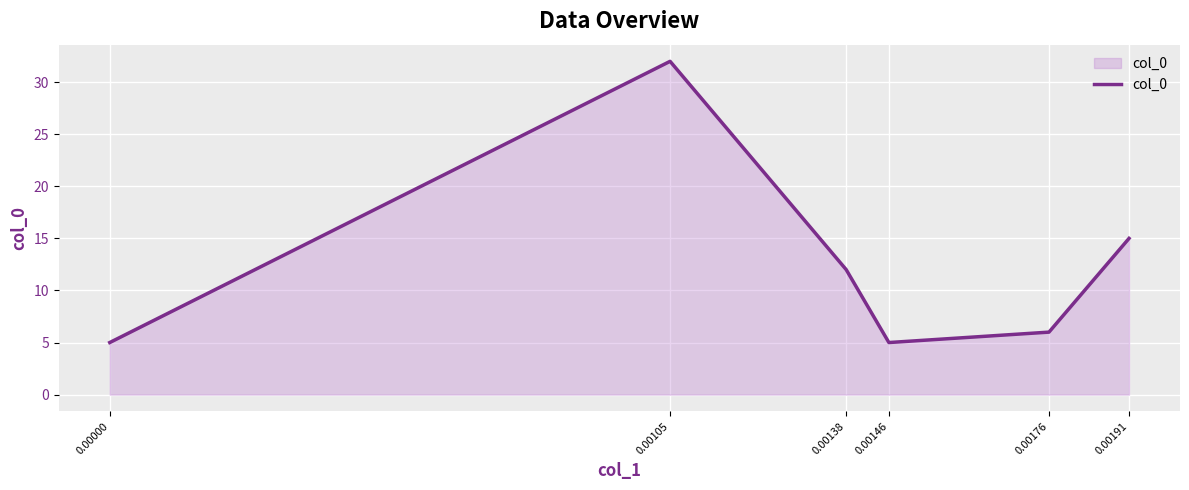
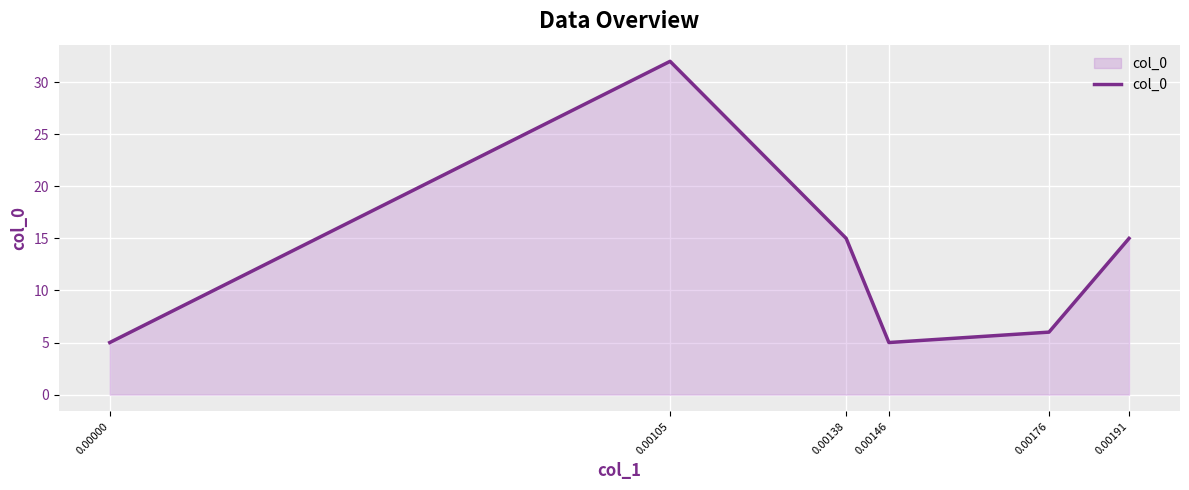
0.00138: 12 -> 15
